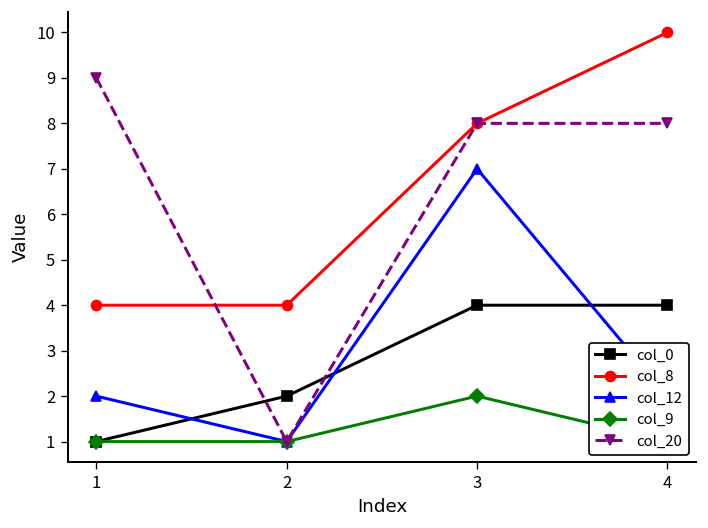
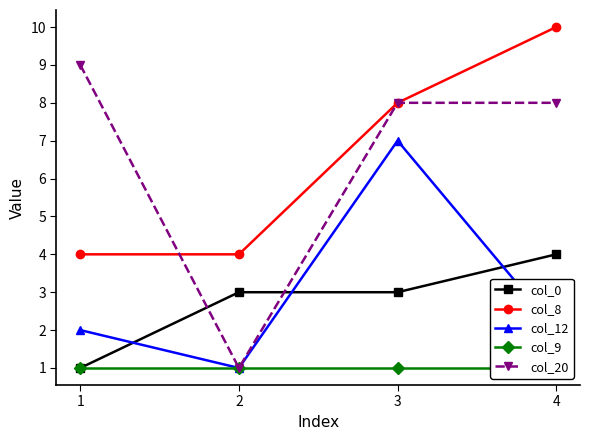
col_0, 2: 2 -> 3
col_0, 3: 4 -> 3
col_9, 3: 2 -> 1
